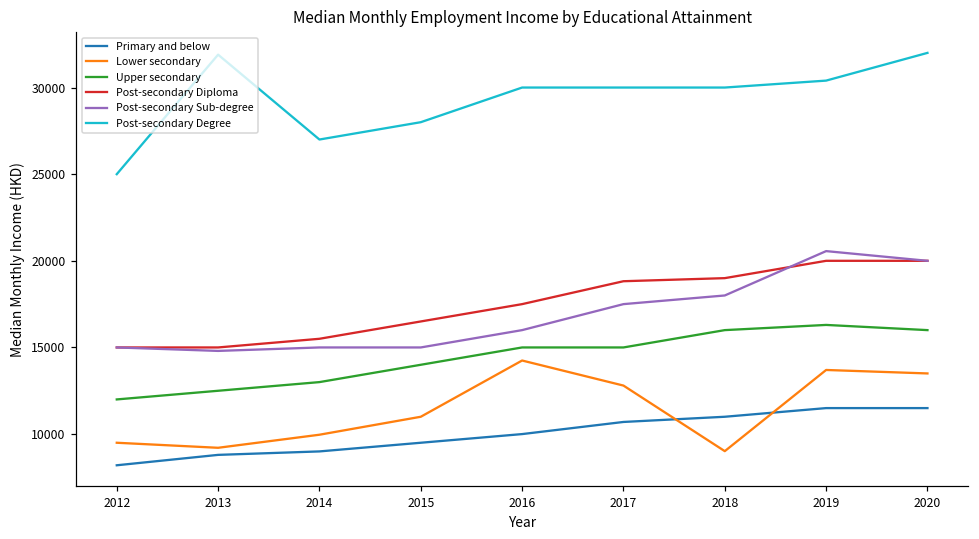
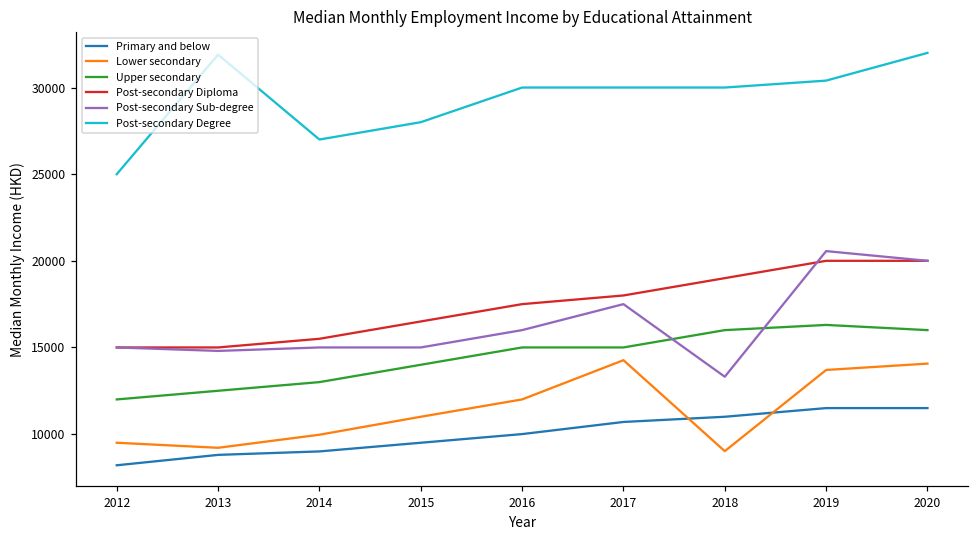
Lower secondary, 2016: 14200 -> 12000
Lower secondary, 2017: 12800 -> 14300
Post-secondary Diploma, 2017: 18800 -> 18000
Post-secondary Sub-degree, 2018: 18000 -> 13300
Lower secondary, 2020: 13500 -> 14100
